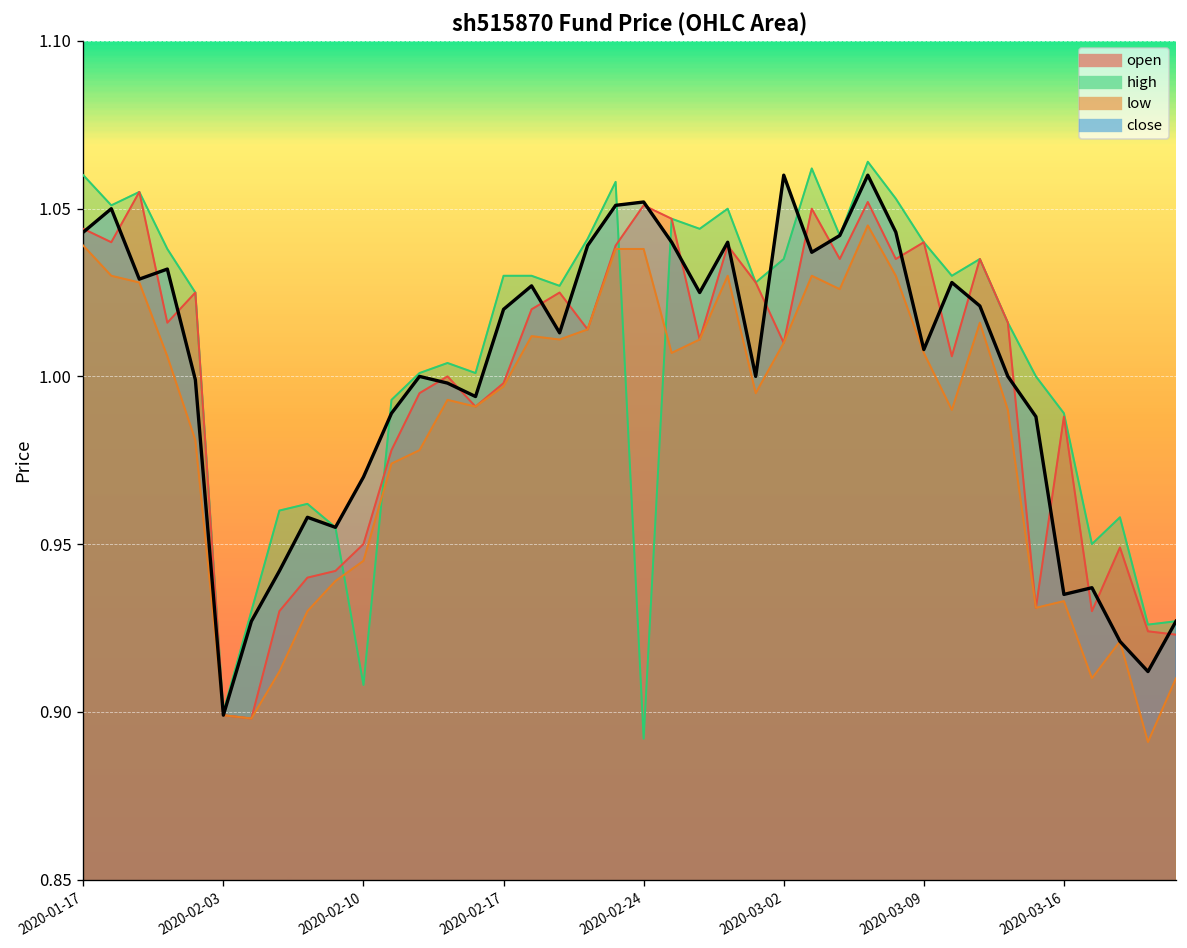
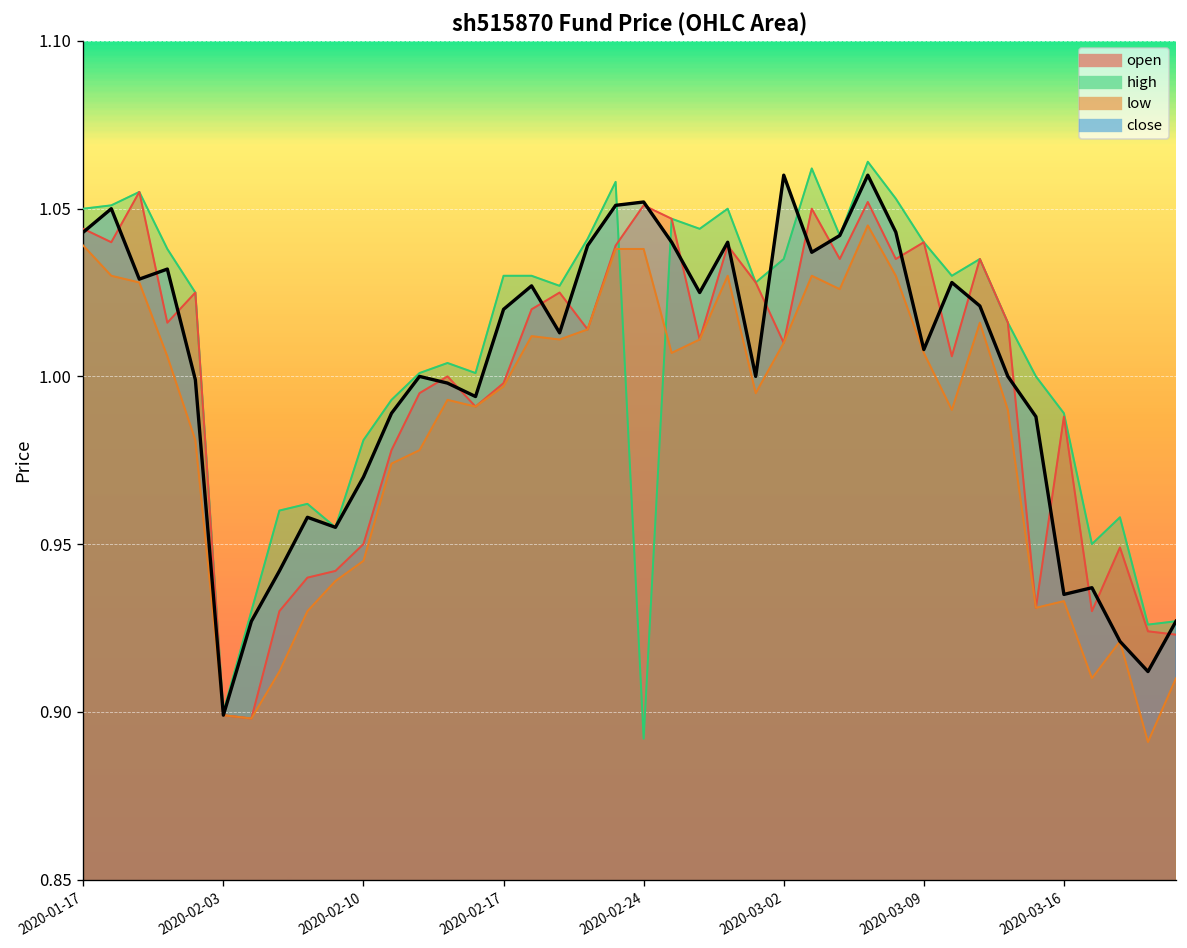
high, 2020-01-17: 1.06 -> 1.05
high, 2020-02-10: 0.908 -> 0.981
